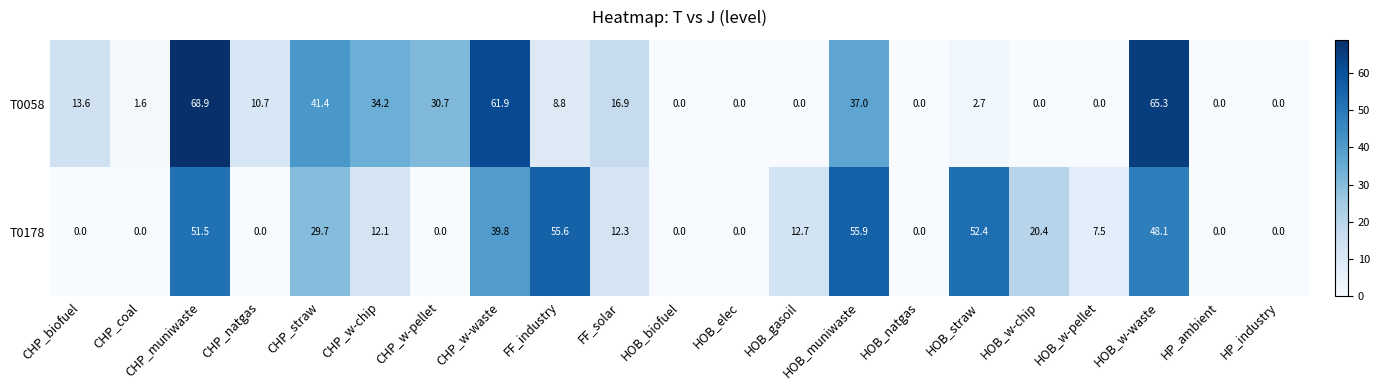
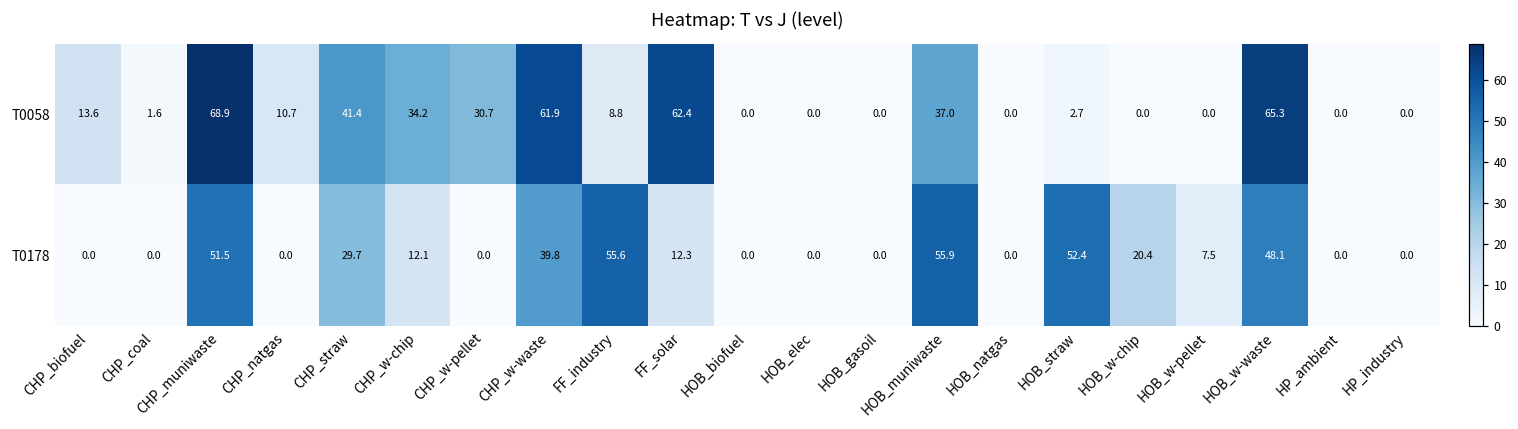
T0058, FF_solar: 16.9 -> 62.4
T0178, HOB_gasoil: 12.7 -> 0.0
